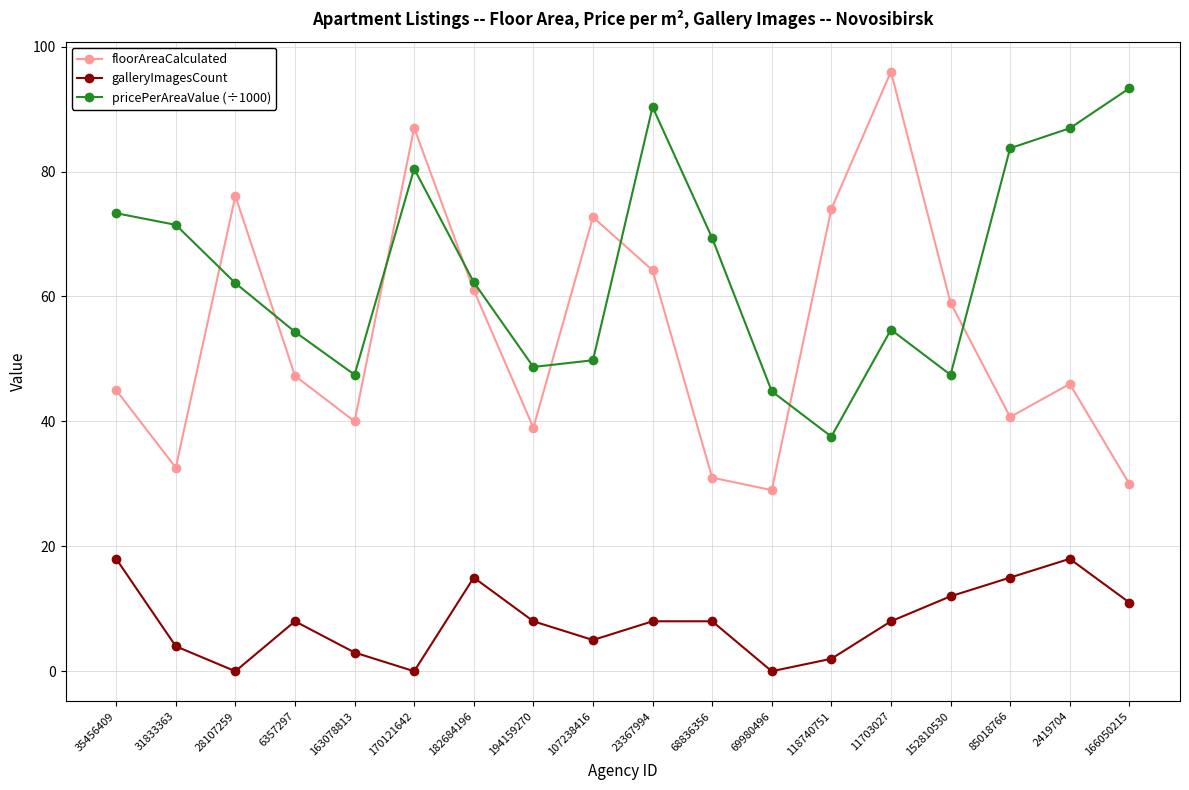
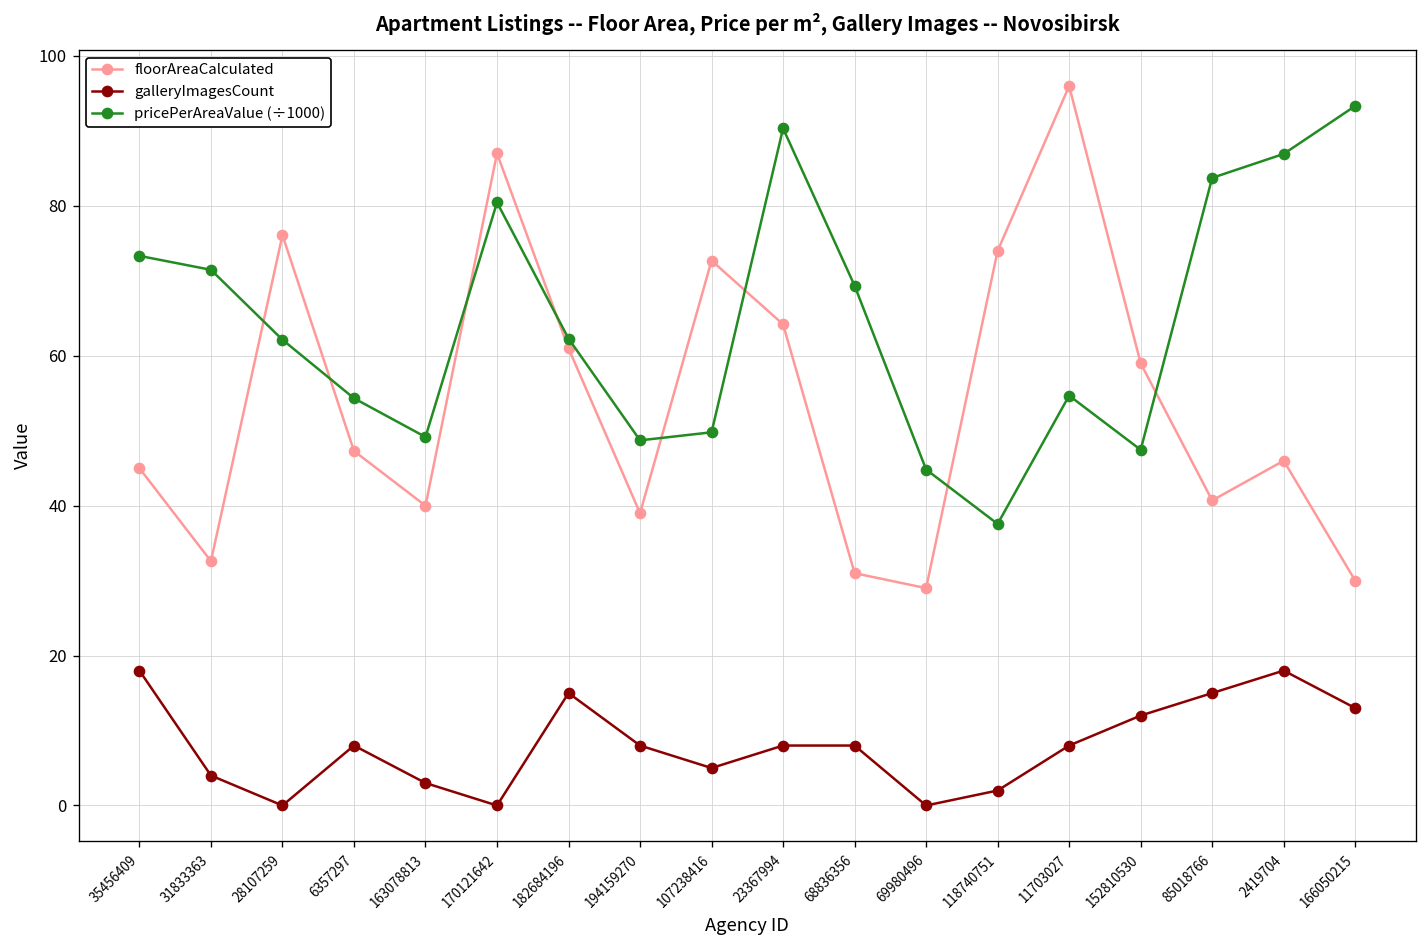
pricePerAreaValue (÷1000), 163078813: 47 -> 49
galleryImagesCount, 166050215: 11 -> 13
